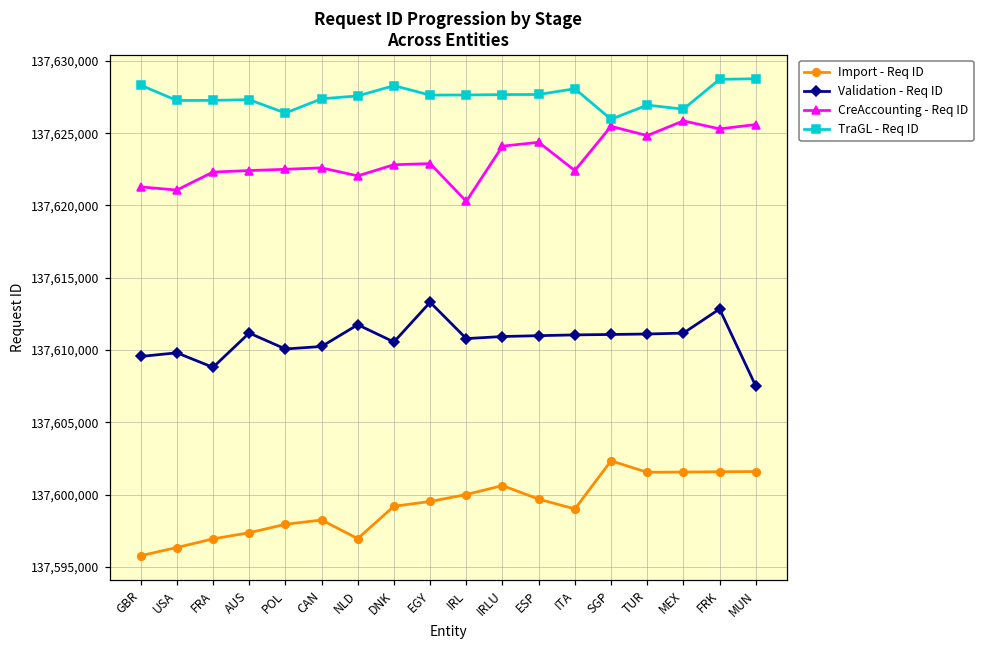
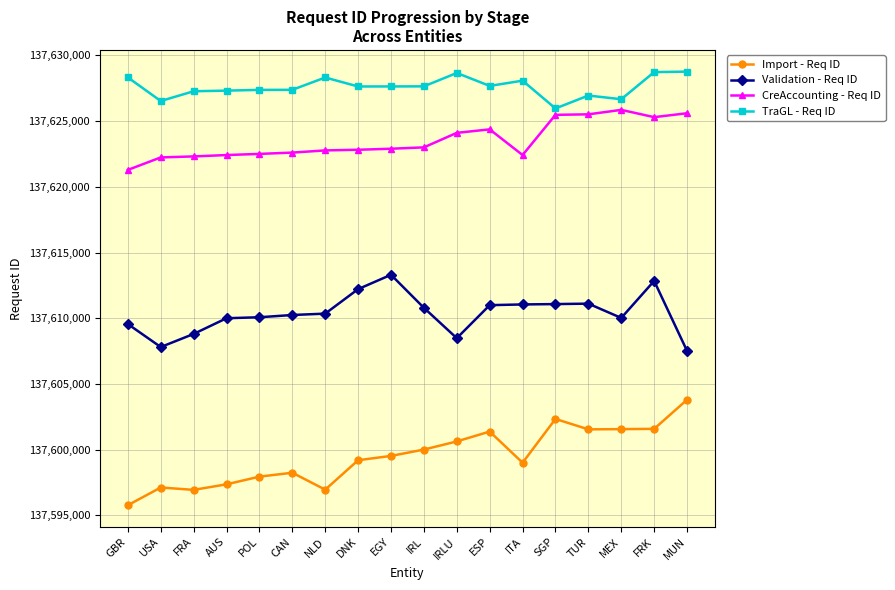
Import - Req ID, USA: 137,596,300 -> 137,597,100
Validation - Req ID, USA: 137,609,800 -> 137,607,800
CreAccounting - Req ID, USA: 137,621,100 -> 137,622,200
TraGL - Req ID, USA: 137,627,300 -> 137,626,500
Validation - Req ID, AUS: 137,611,200 -> 137,610,000
TraGL - Req ID, POL: 137,626,400 -> 137,627,400
Validation - Req ID, NLD: 137,611,800 -> 137,610,300
CreAccounting - Req ID, NLD: 137,622,000 -> 137,622,800
TraGL - Req ID, NLD: 137,627,600 -> 137,628,300
Validation - Req ID, DNK: 137,610,600 -> 137,612,200
TraGL - Req ID, DNK: 137,628,300 -> 137,627,600
CreAccounting - Req ID, IRL: 137,620,300 -> 137,623,000
Validation - Req ID, IRLU: 137,610,900 -> 137,608,500
TraGL - Req ID, IRLU: 137,627,700 -> 137,628,700
Import - Req ID, ESP: 137,599,700 -> 137,601,400
CreAccounting - Req ID, TUR: 137,624,800 -> 137,625,500
Validation - Req ID, MEX: 137,611,200 -> 137,610,000
Import - Req ID, MUN: 137,601,600 -> 137,603,800
